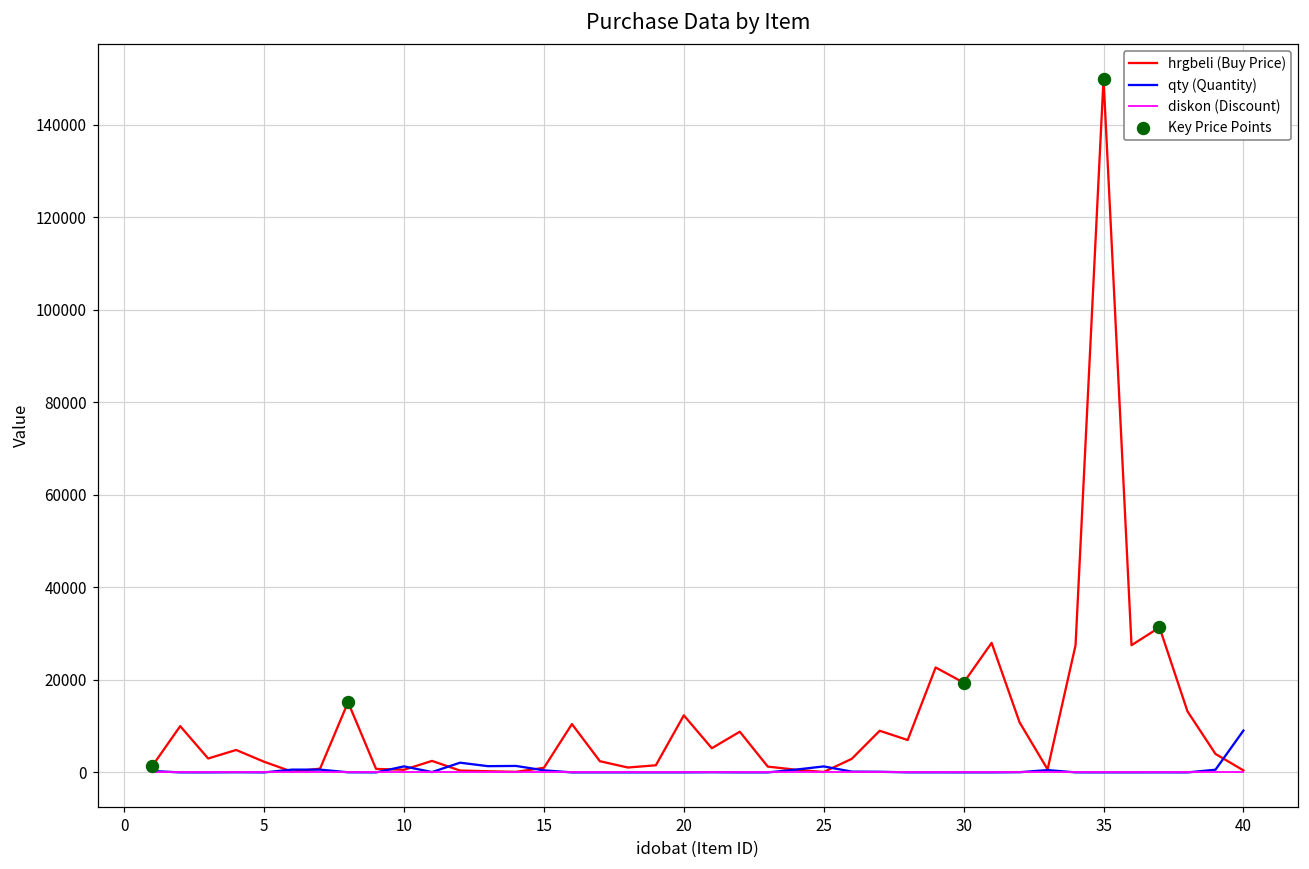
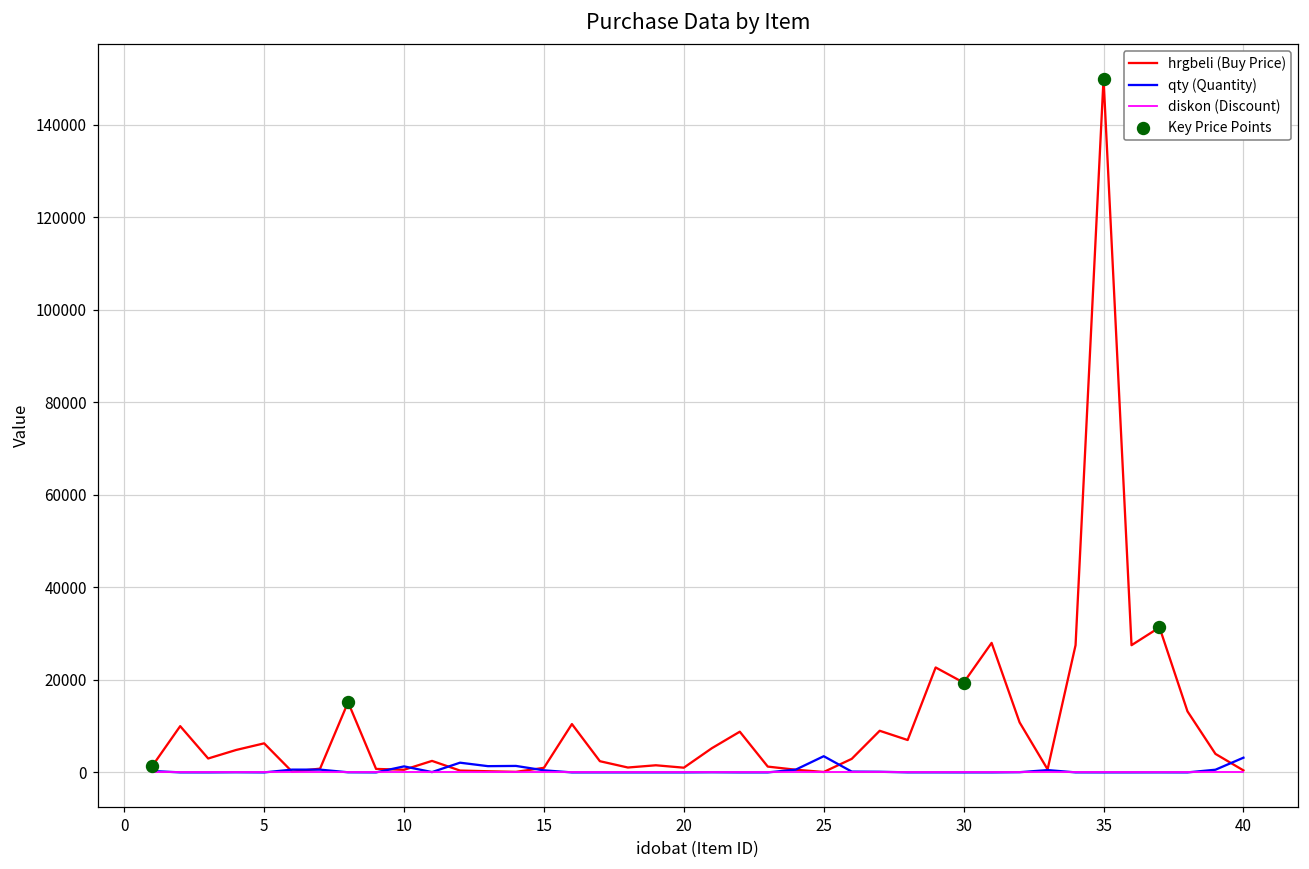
hrgbeli (Buy Price), 5: 2000 -> 6000
hrgbeli (Buy Price), 20: 12000 -> 1000
qty (Quantity), 25: 1000 -> 4000
qty (Quantity), 40: 9000 -> 3000
